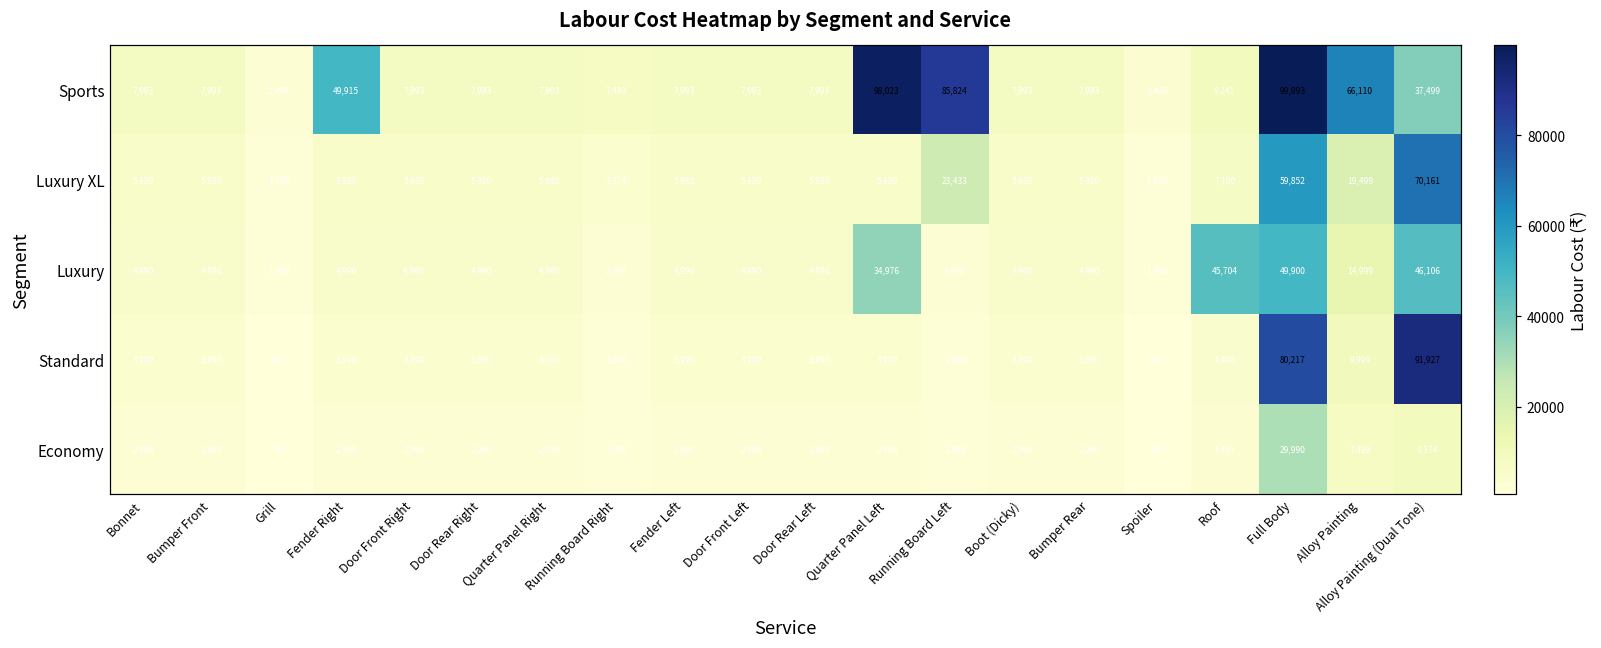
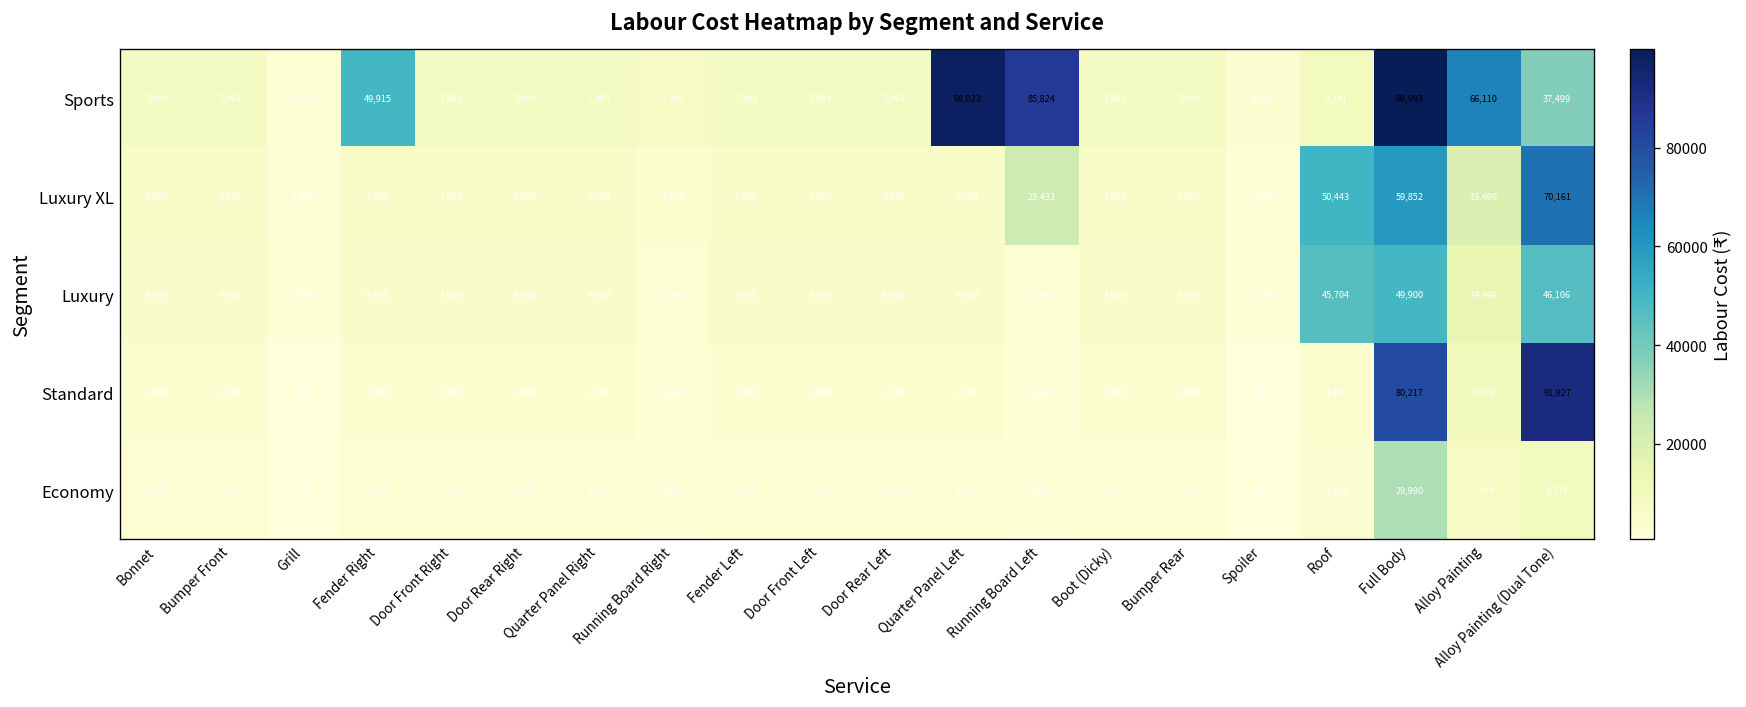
Luxury XL, Roof: 7,100 -> 50,443
Luxury, Quarter Panel Left: 34,976 -> 4,990
